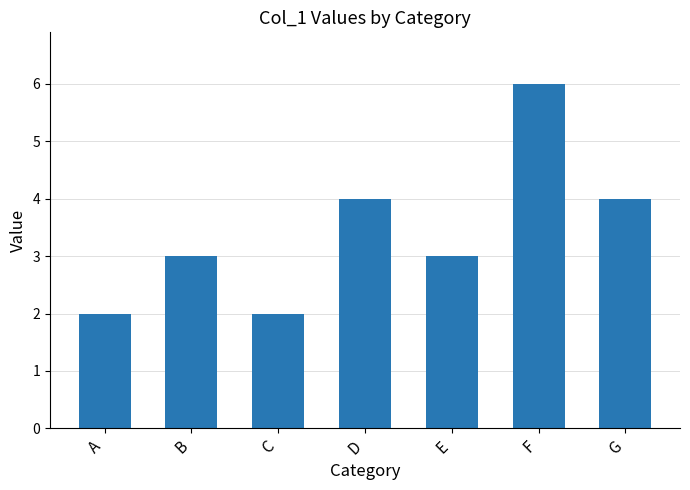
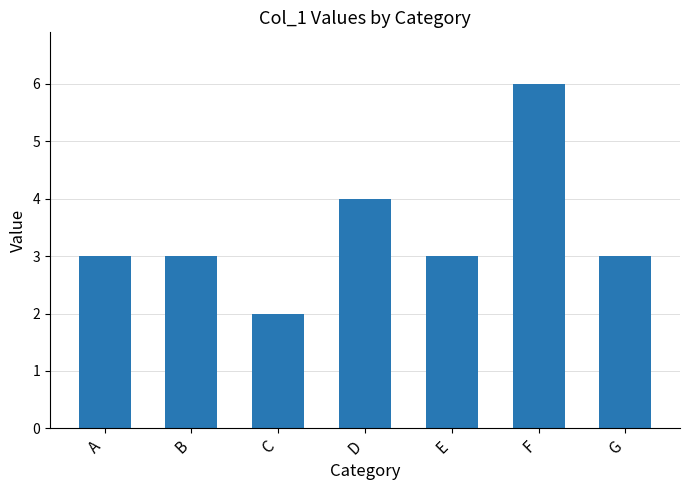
A: 2 -> 3
G: 4 -> 3
